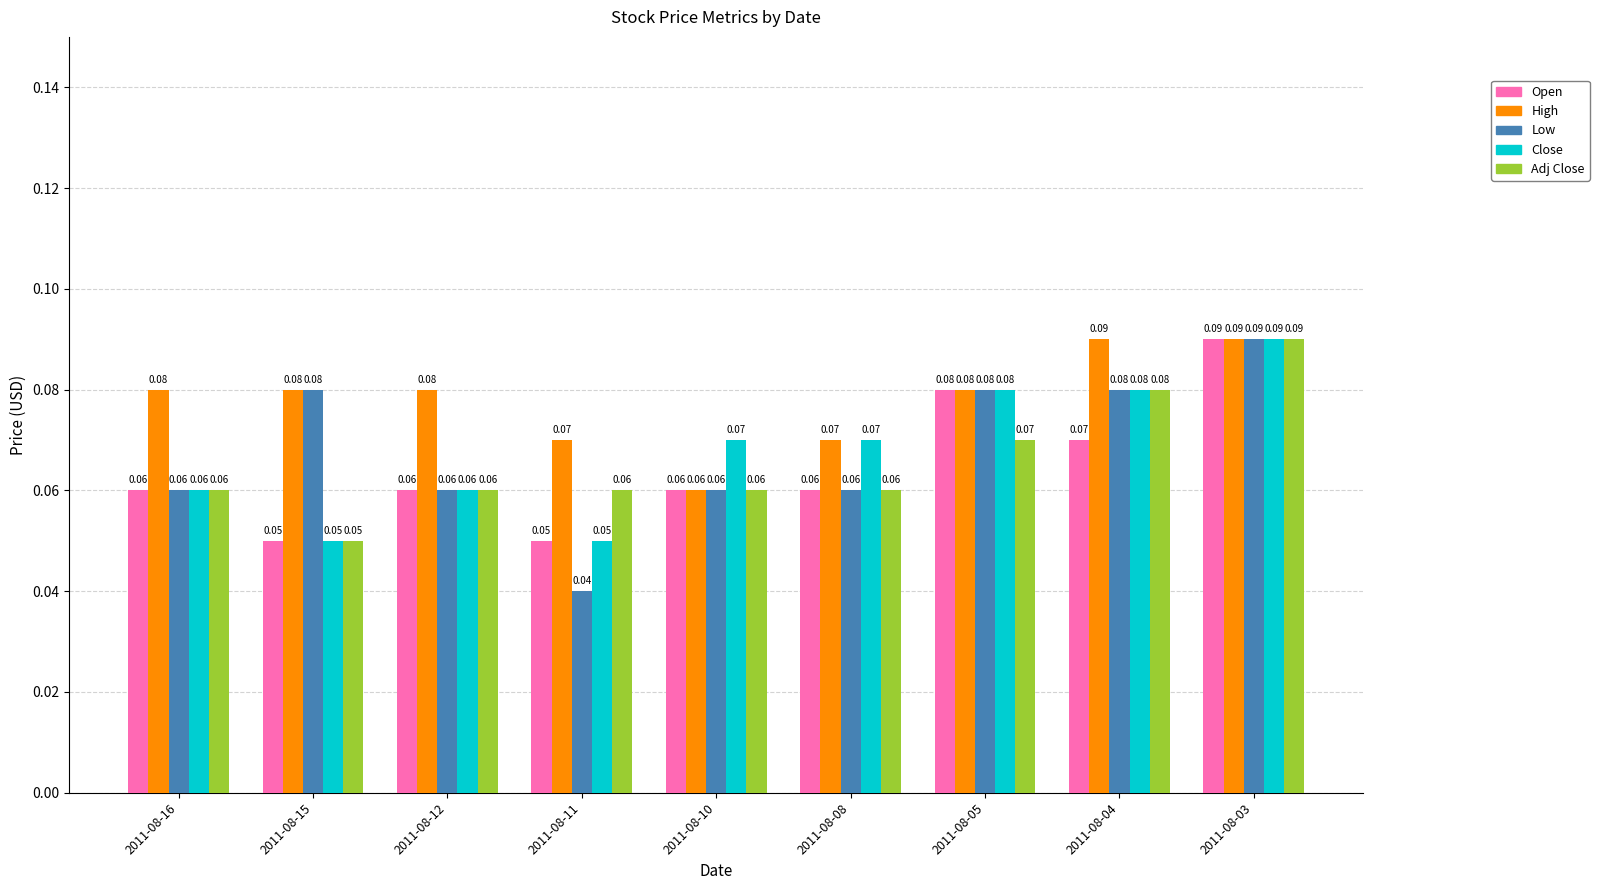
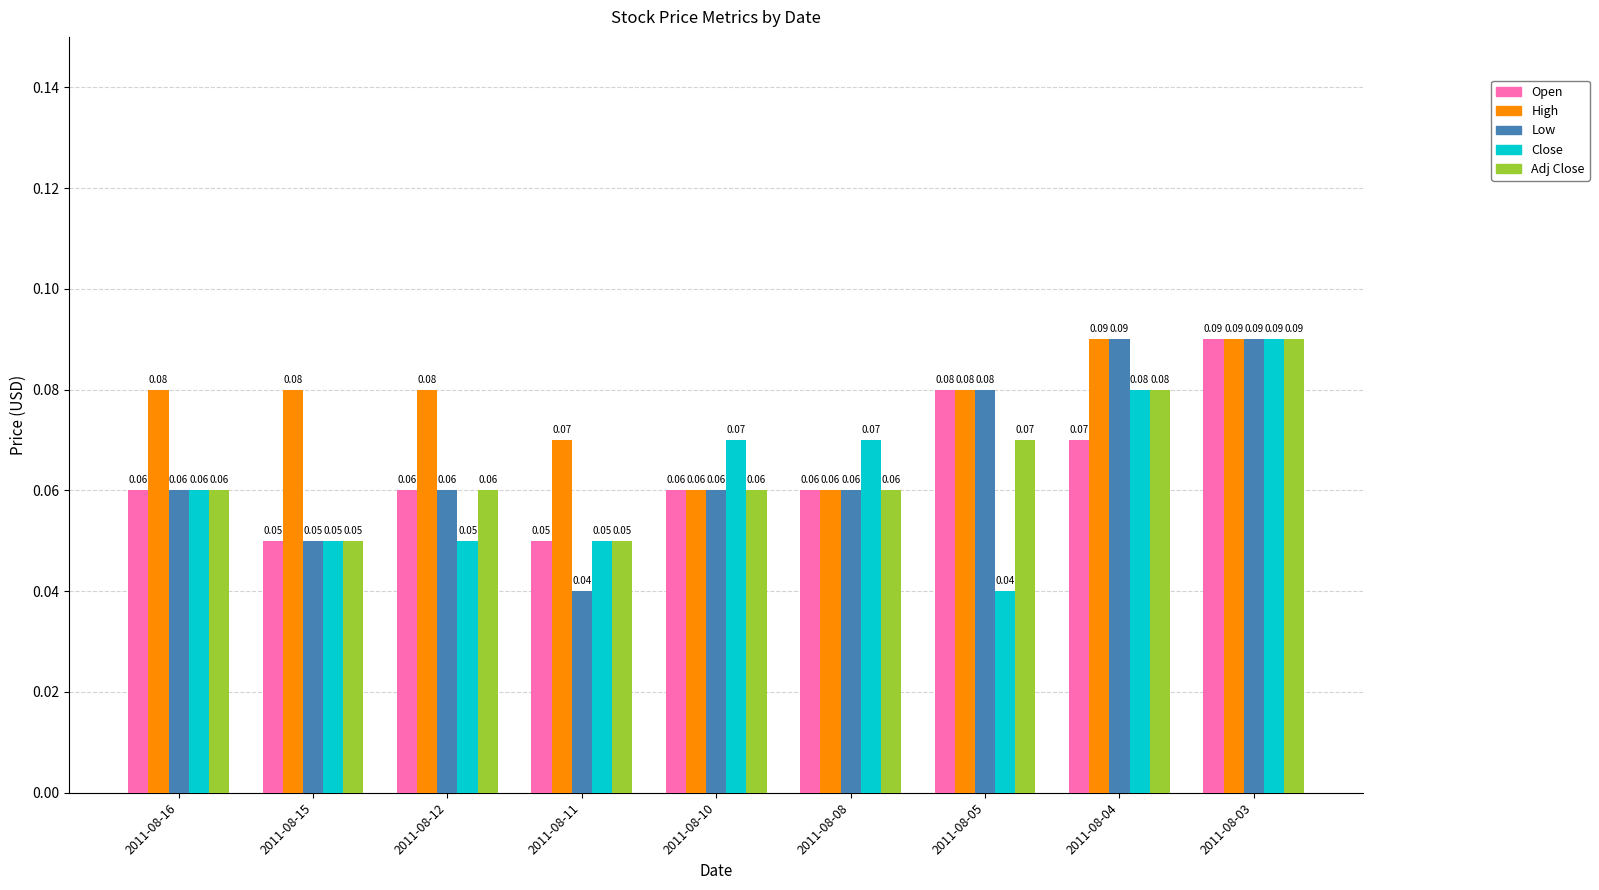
Low, 2011-08-15: 0.08 -> 0.05
Close, 2011-08-12: 0.06 -> 0.05
Adj Close, 2011-08-11: 0.06 -> 0.05
High, 2011-08-08: 0.07 -> 0.06
Close, 2011-08-05: 0.08 -> 0.04
Low, 2011-08-04: 0.08 -> 0.09
